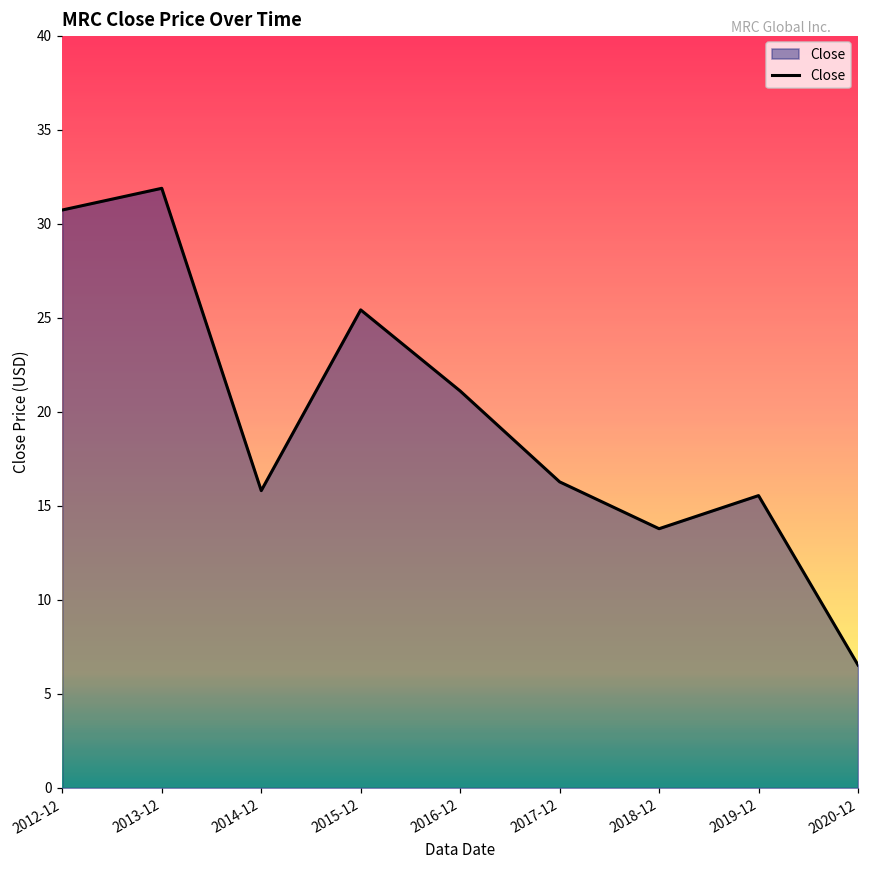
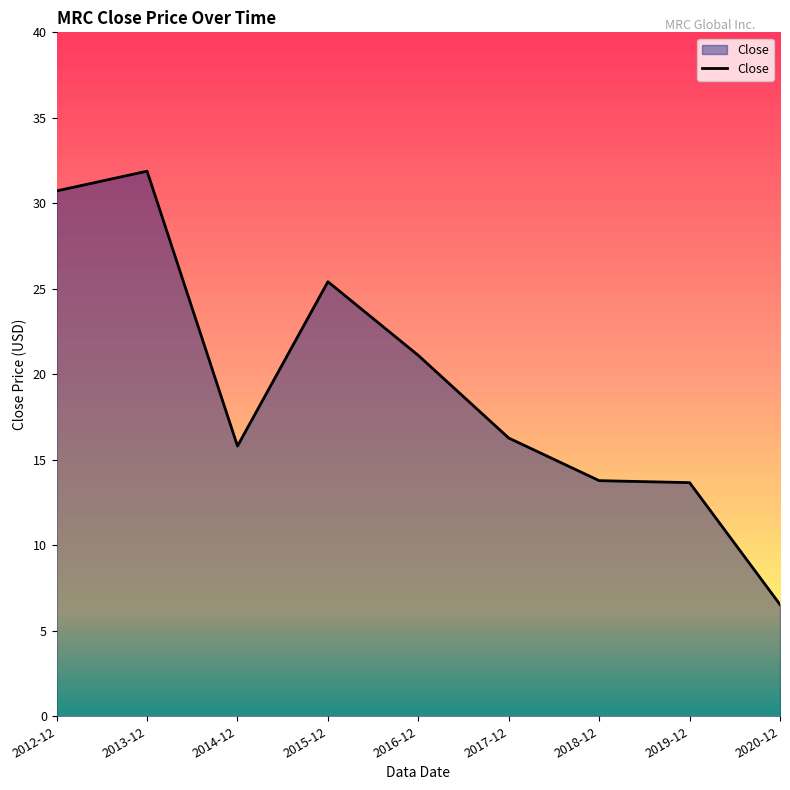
2019-12: 15.5 -> 13.7
